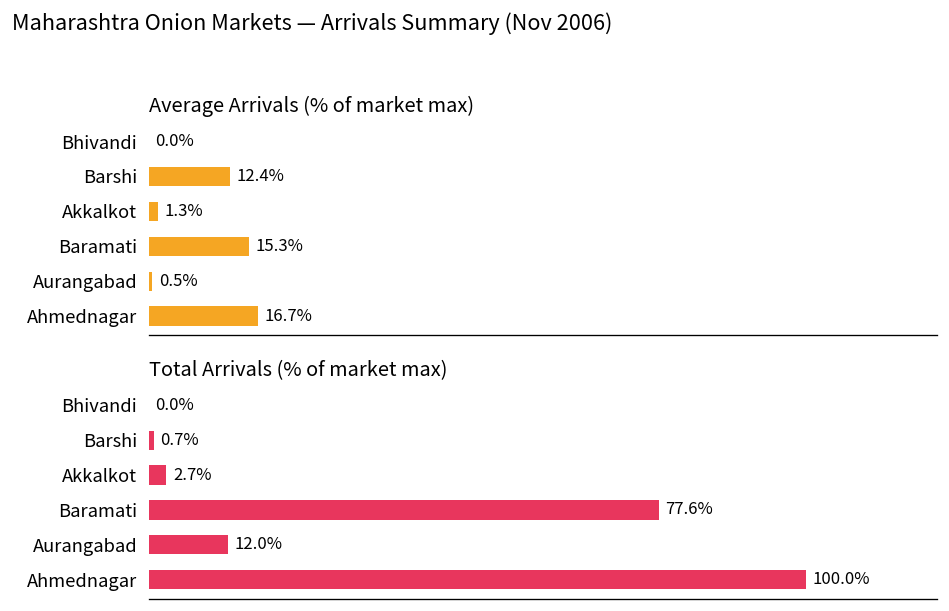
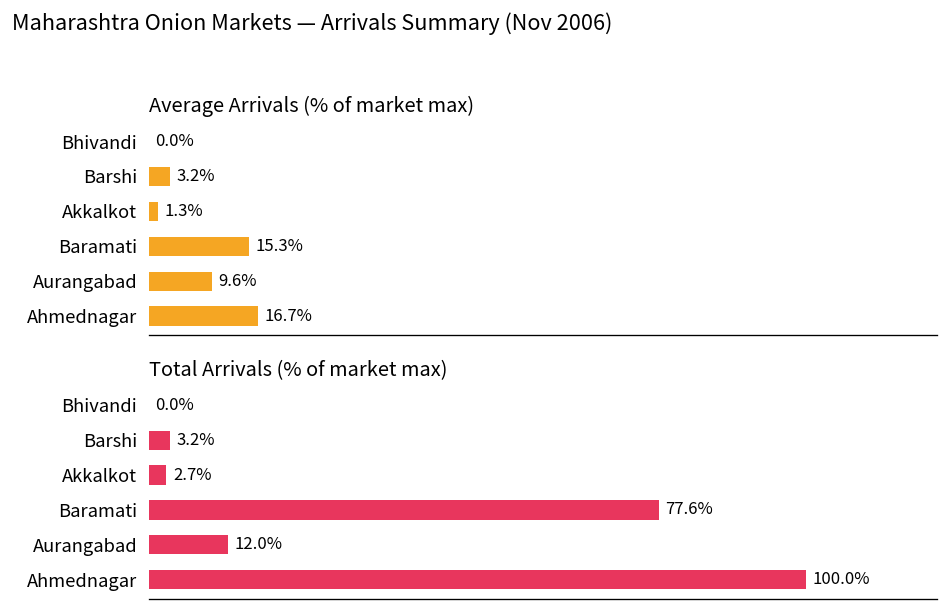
Average Arrivals (% of market max), Barshi: 12.4% -> 3.2%
Average Arrivals (% of market max), Aurangabad: 0.5% -> 9.6%
Total Arrivals (% of market max), Barshi: 0.7% -> 3.2%
